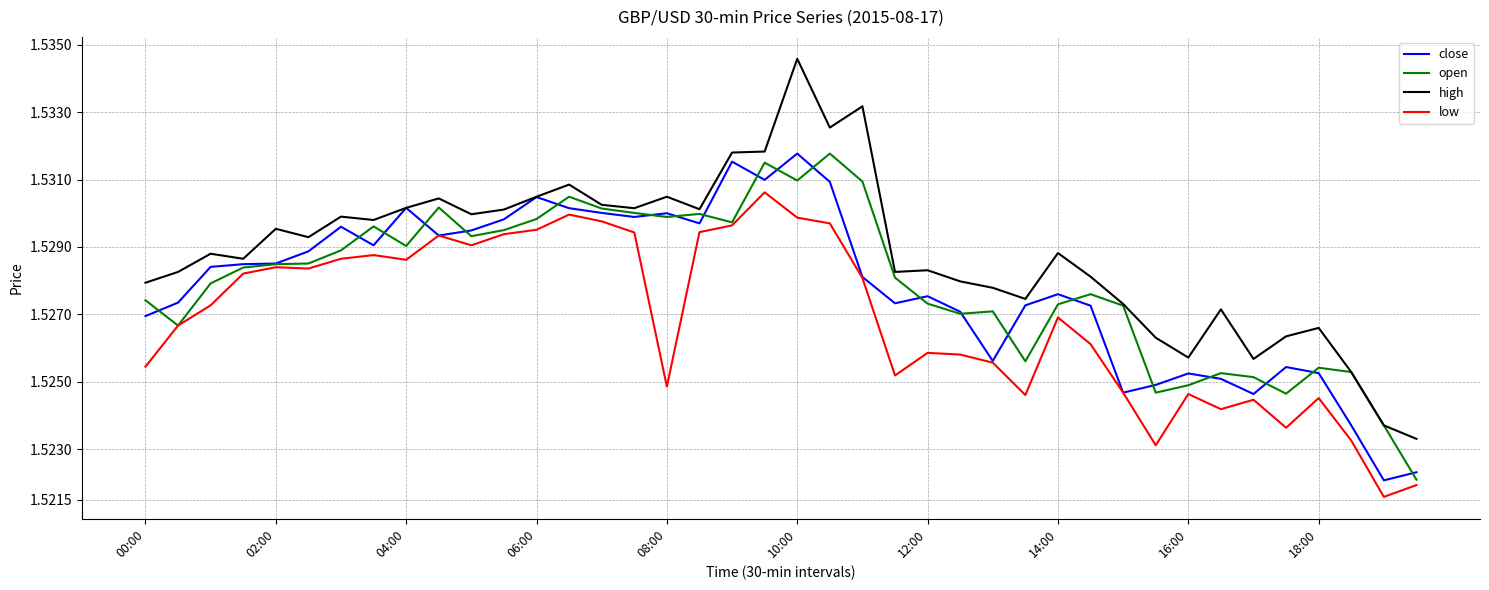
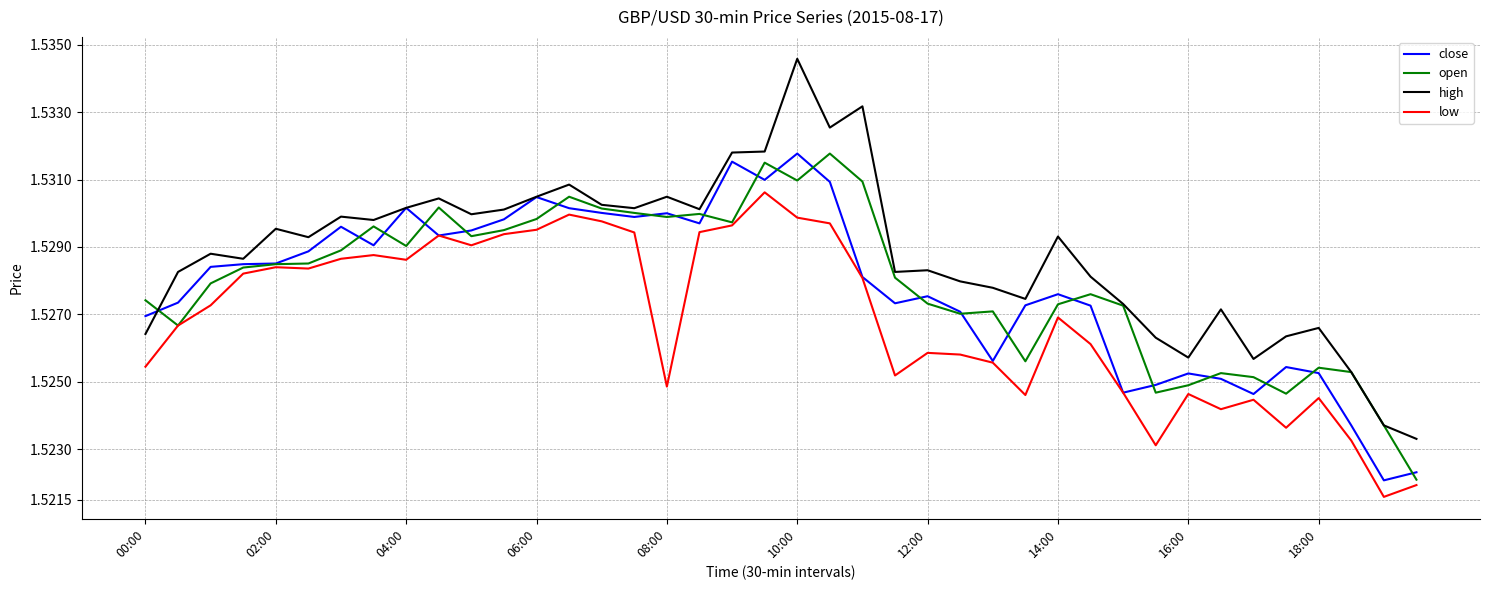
high, 00:00: 1.5279 -> 1.5264
high, 14:00: 1.5288 -> 1.5293
